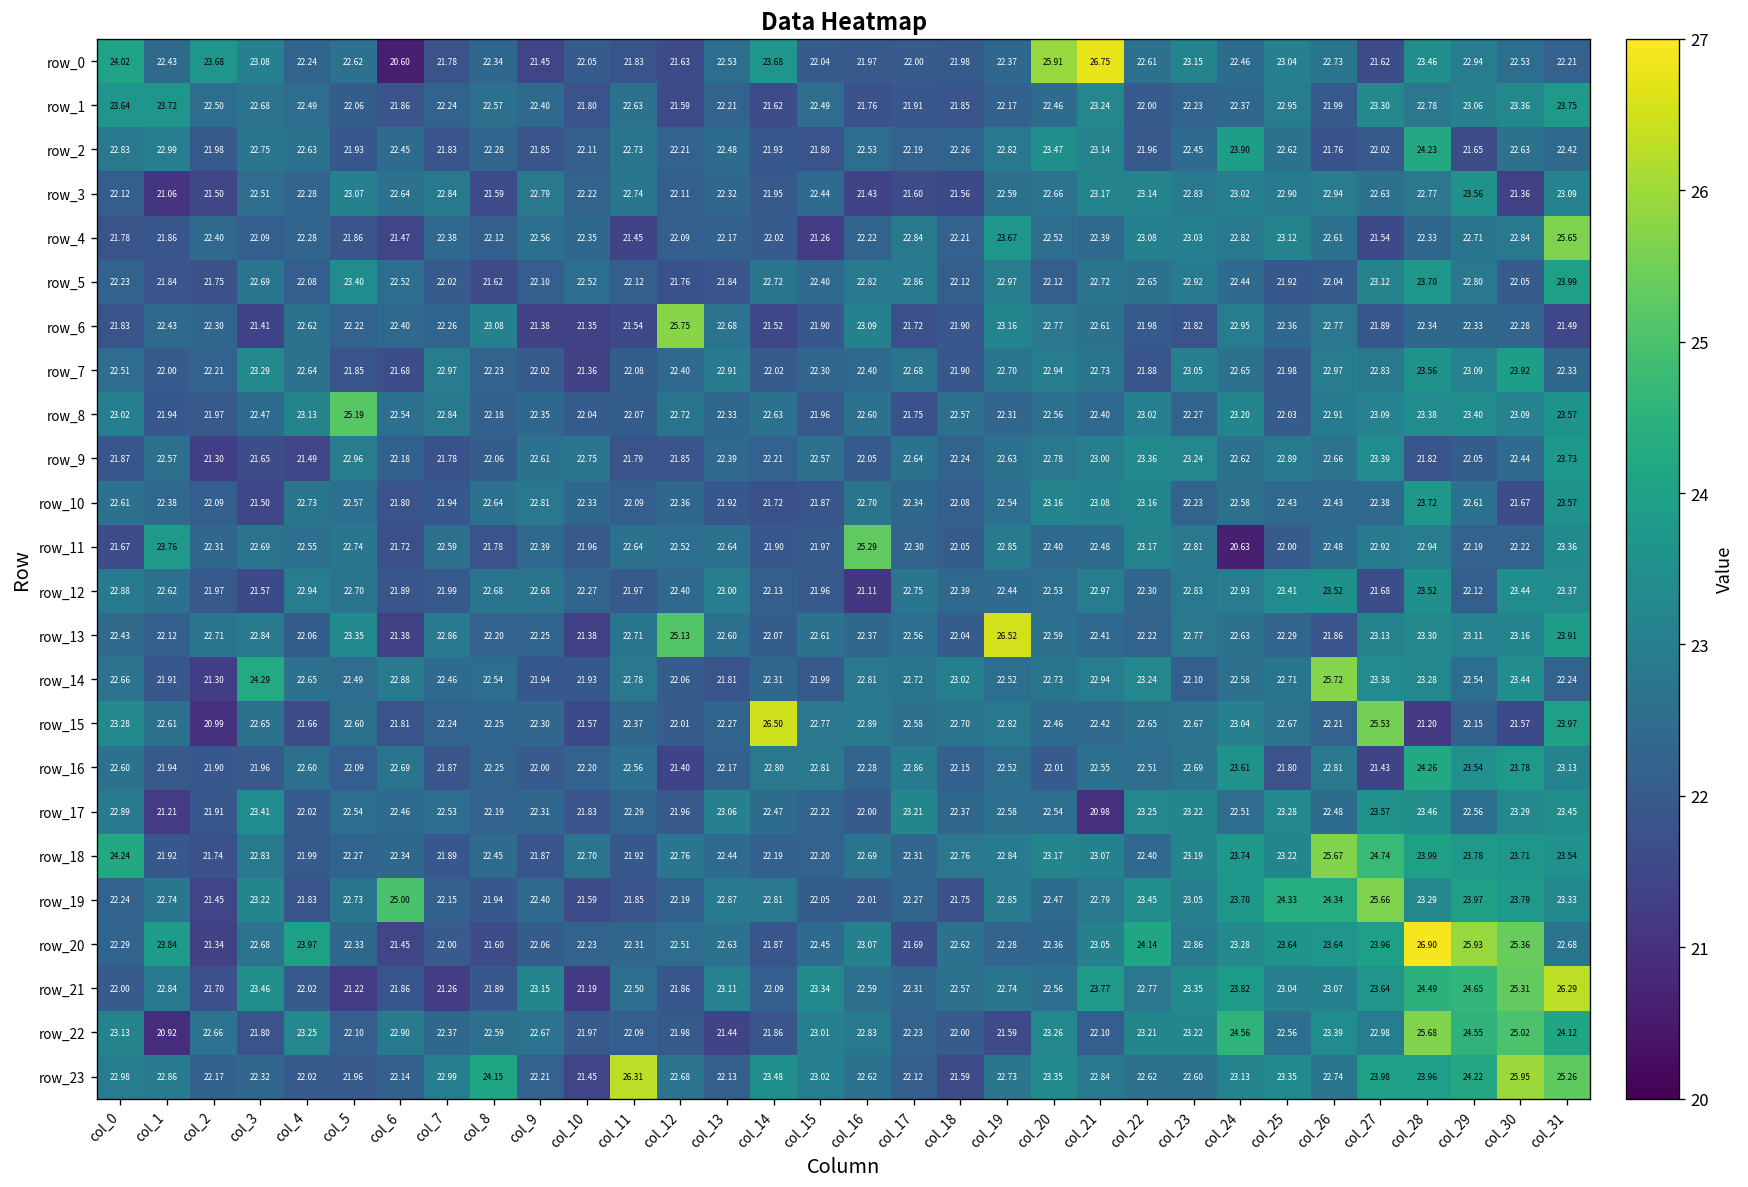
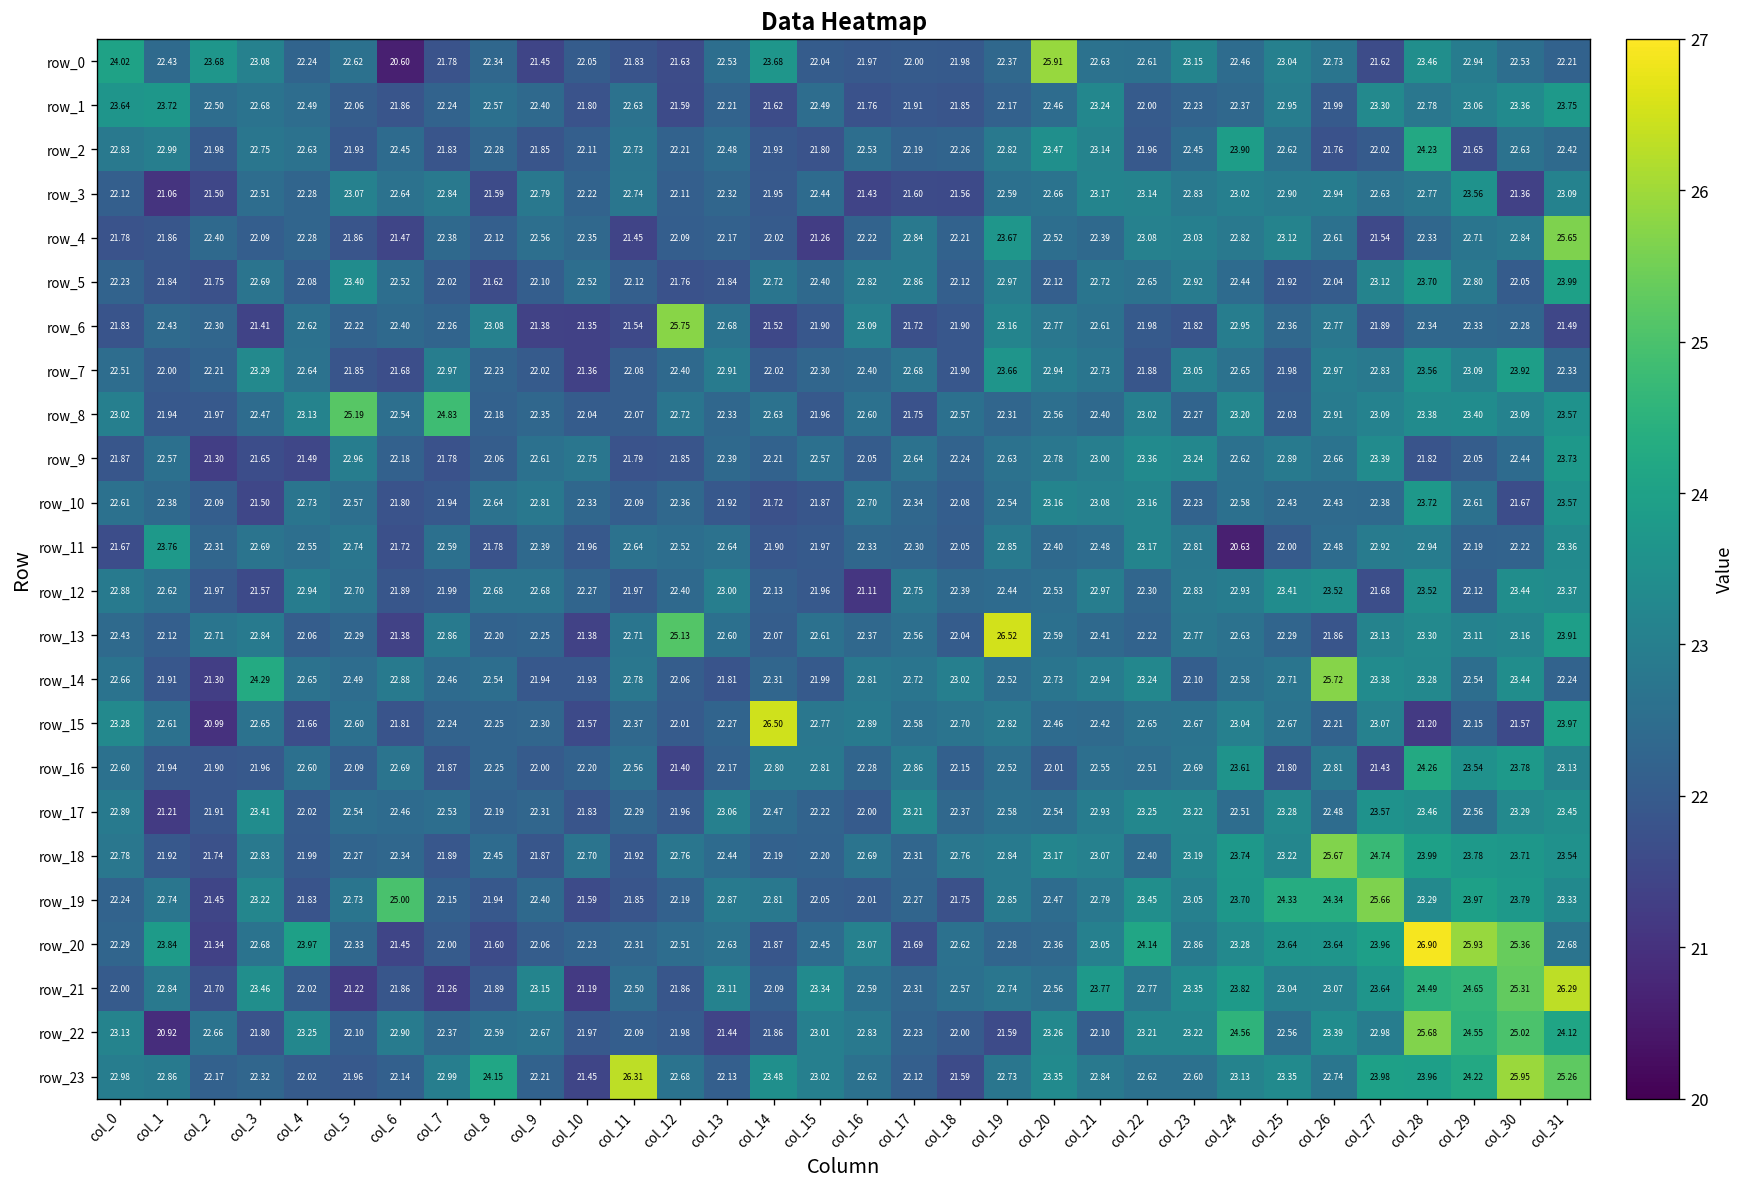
row_0, col_21: 26.75 -> 22.63
row_7, col_19: 22.70 -> 23.66
row_8, col_7: 22.84 -> 24.83
row_11, col_16: 25.29 -> 22.33
row_13, col_5: 23.35 -> 22.29
row_15, col_27: 25.53 -> 23.07
row_17, col_21: 20.98 -> 22.93
row_18, col_0: 24.24 -> 22.78
